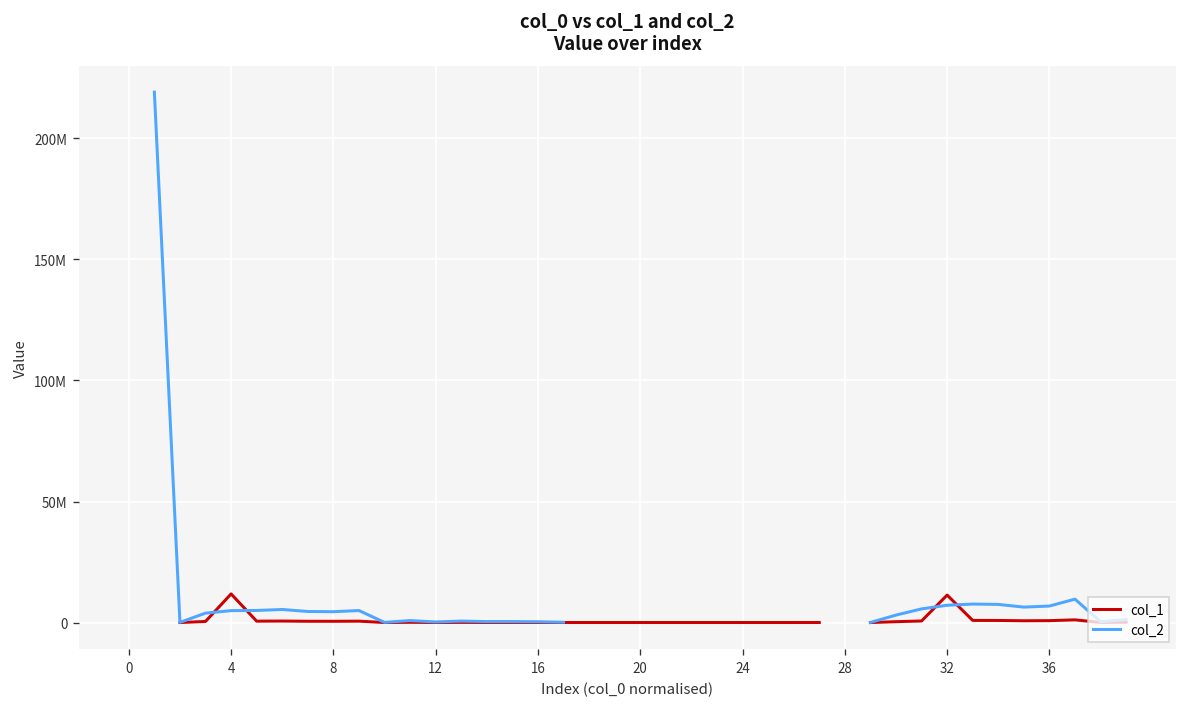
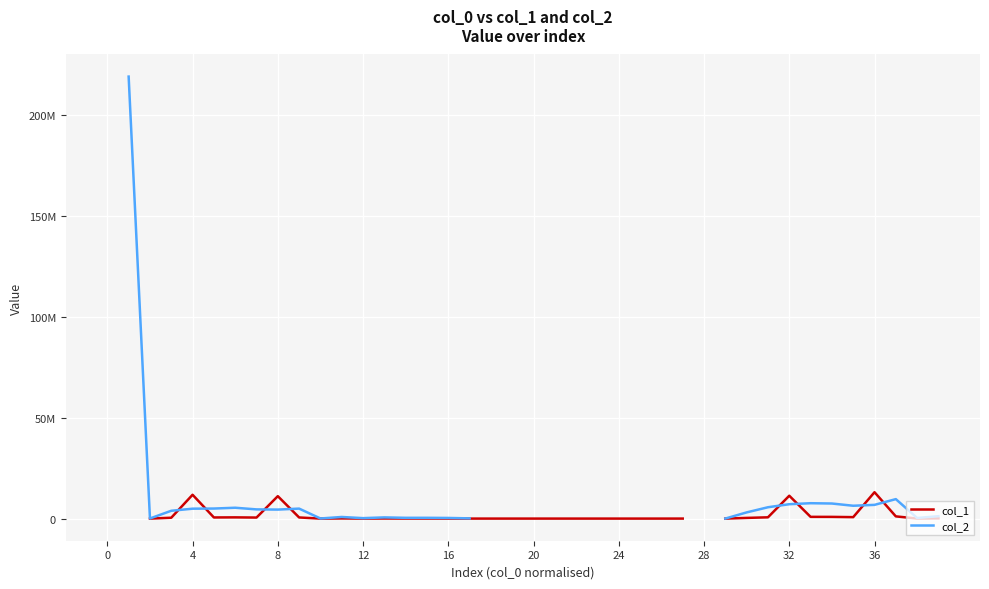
col_1, 8: 1000000 -> 11000000
col_1, 36: 1000000 -> 13000000
